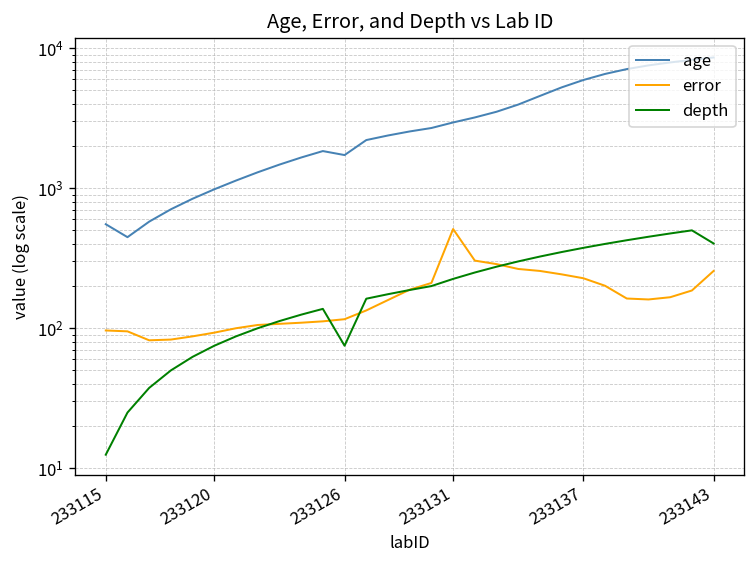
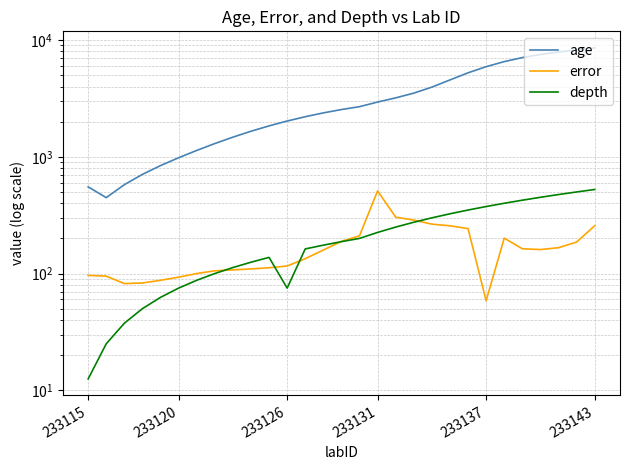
age, 233126: 1700 -> 2000
error, 233137: 230 -> 60
depth, 233143: 400 -> 500
